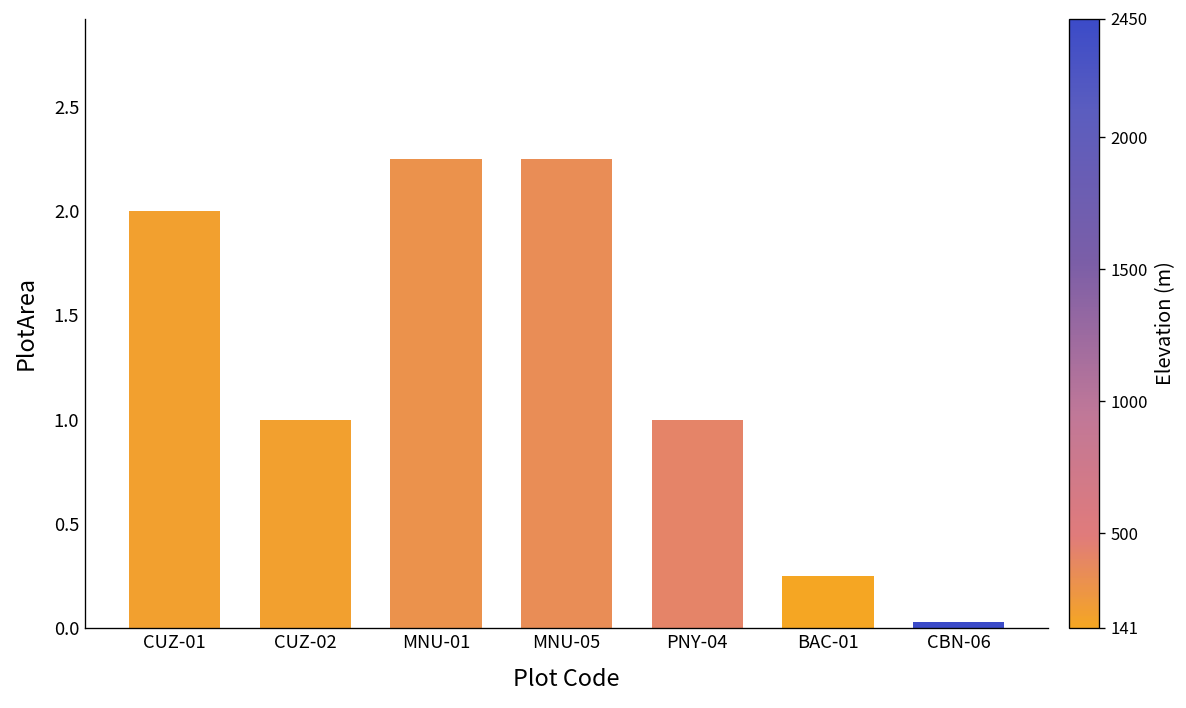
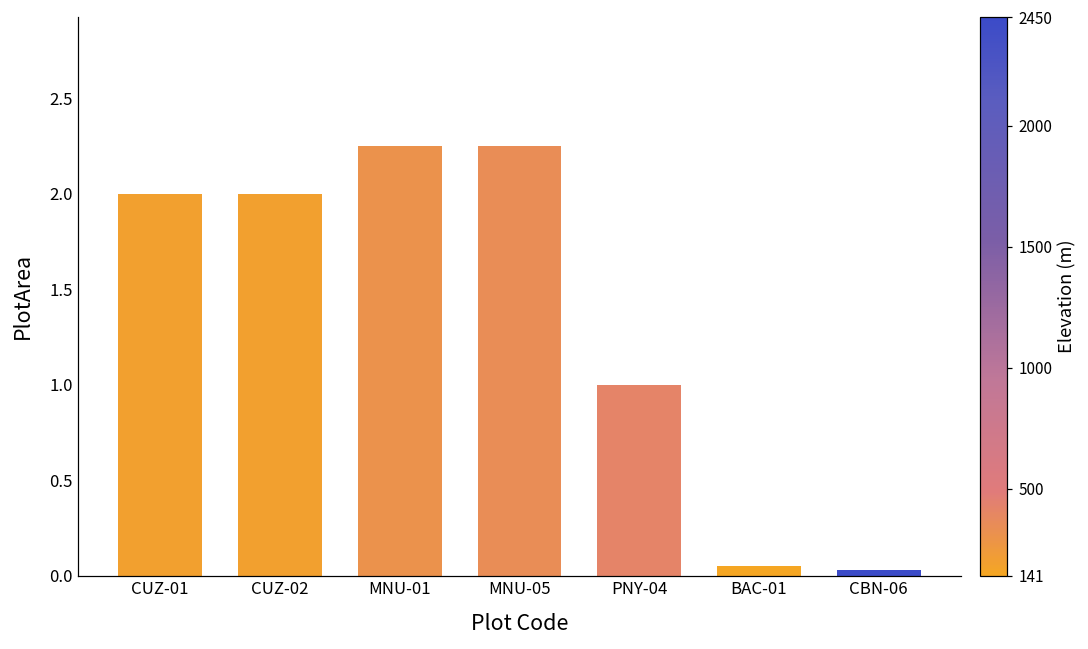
CUZ-02: 1 -> 2
BAC-01: 0.25 -> 0.05
